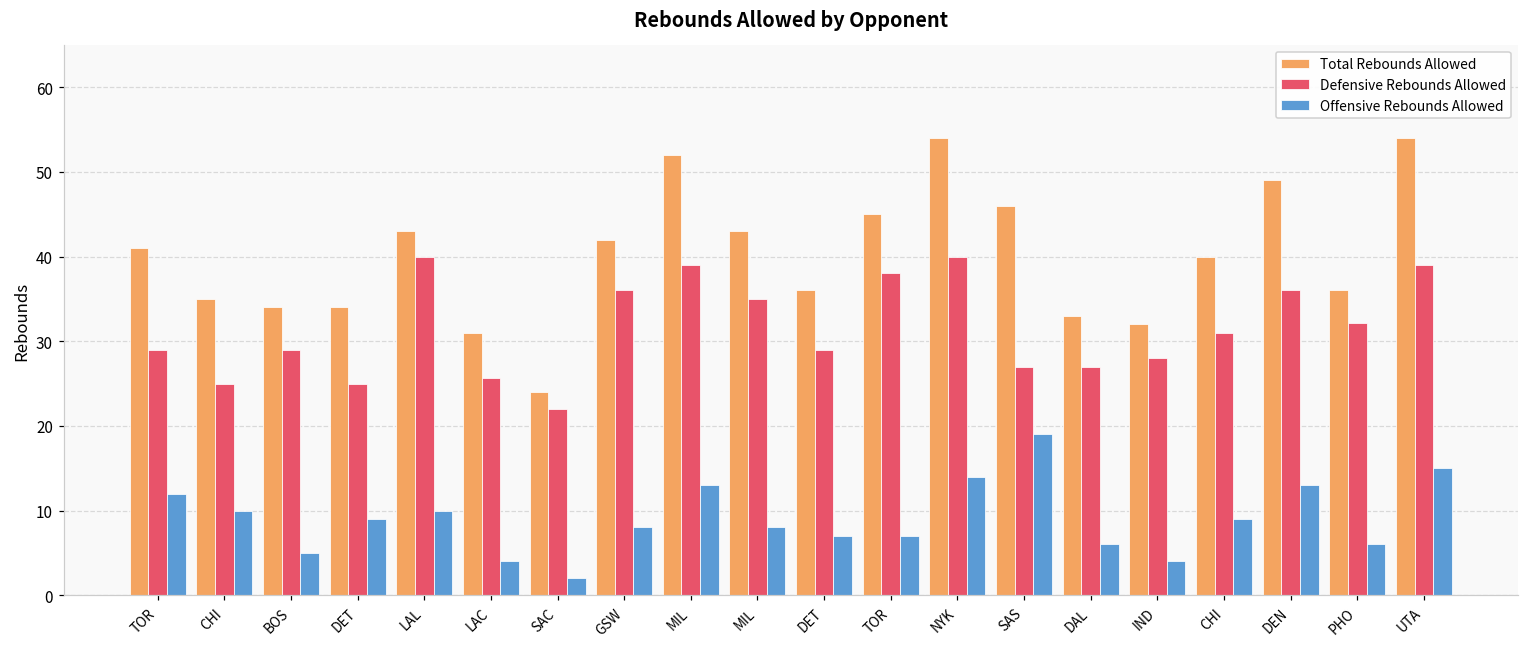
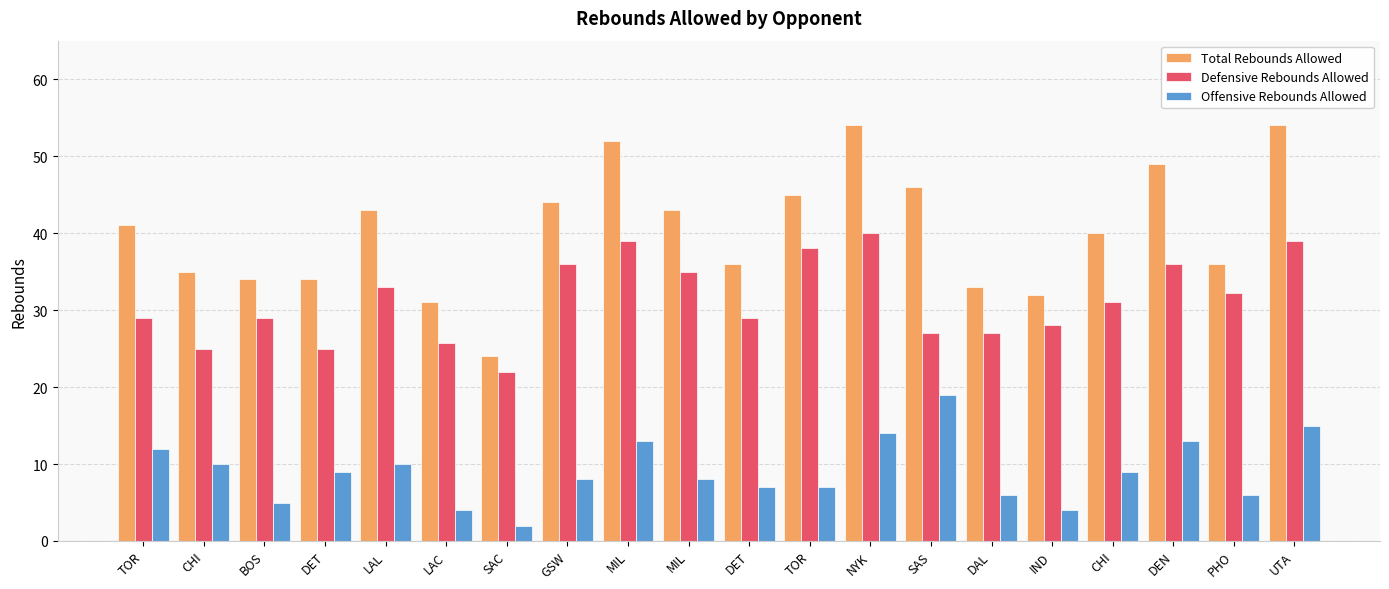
Defensive Rebounds Allowed, LAL: 40 -> 33
Total Rebounds Allowed, GSW: 42 -> 44
